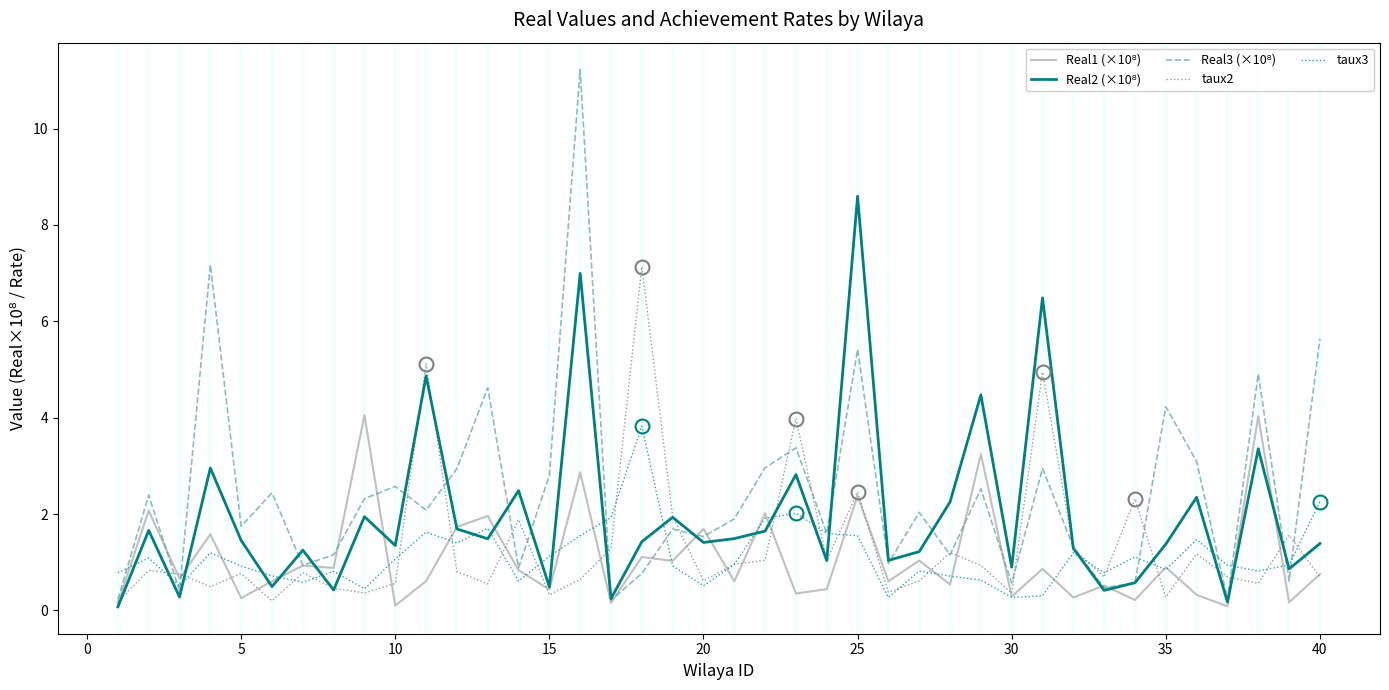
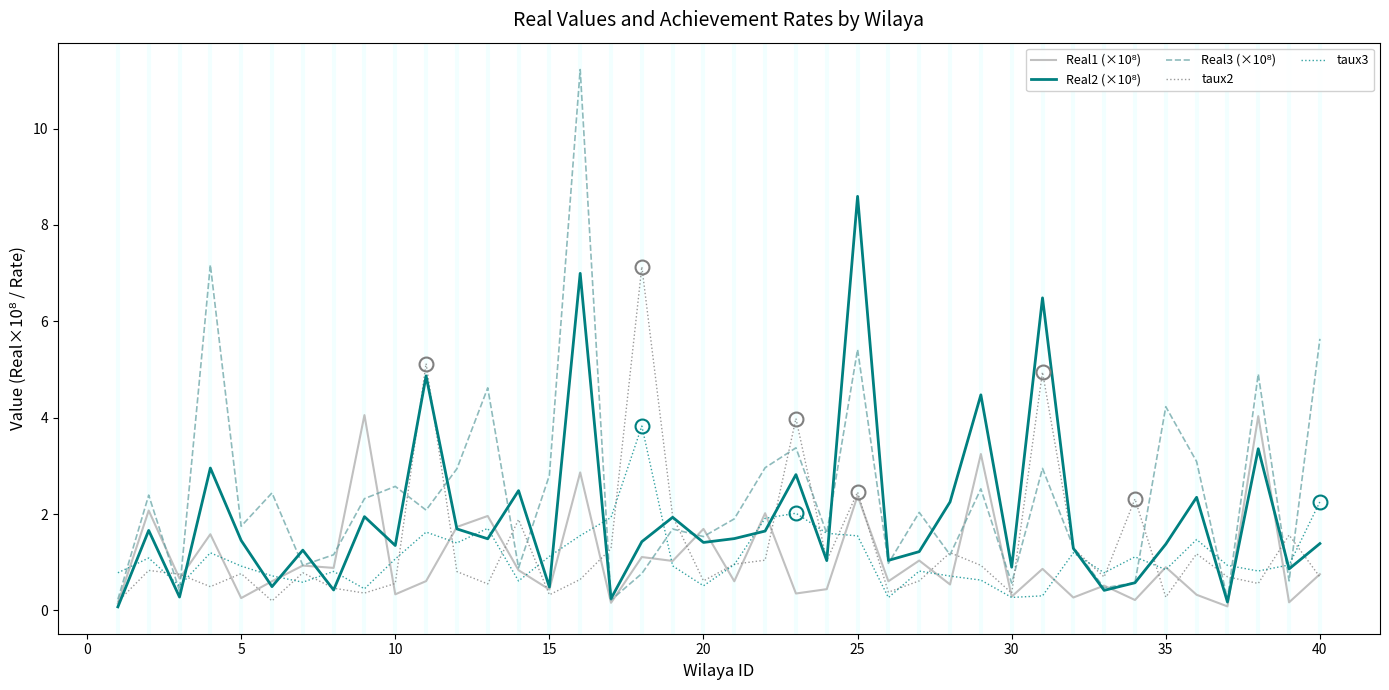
Real1 (×10⁸), 10: 0.1 -> 0.3
